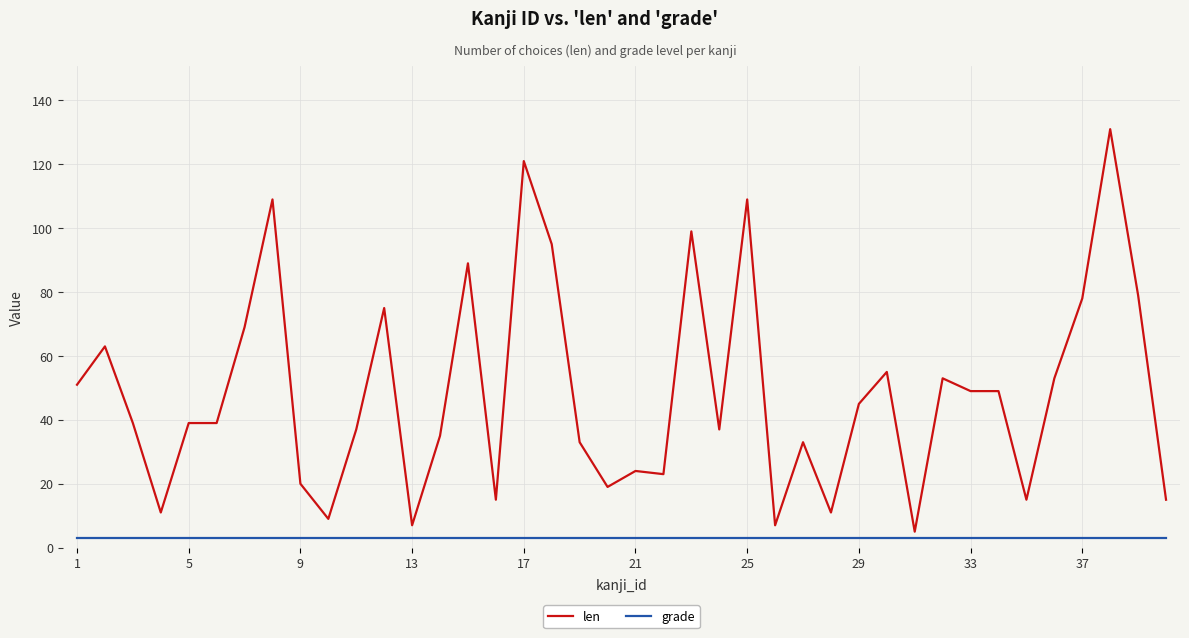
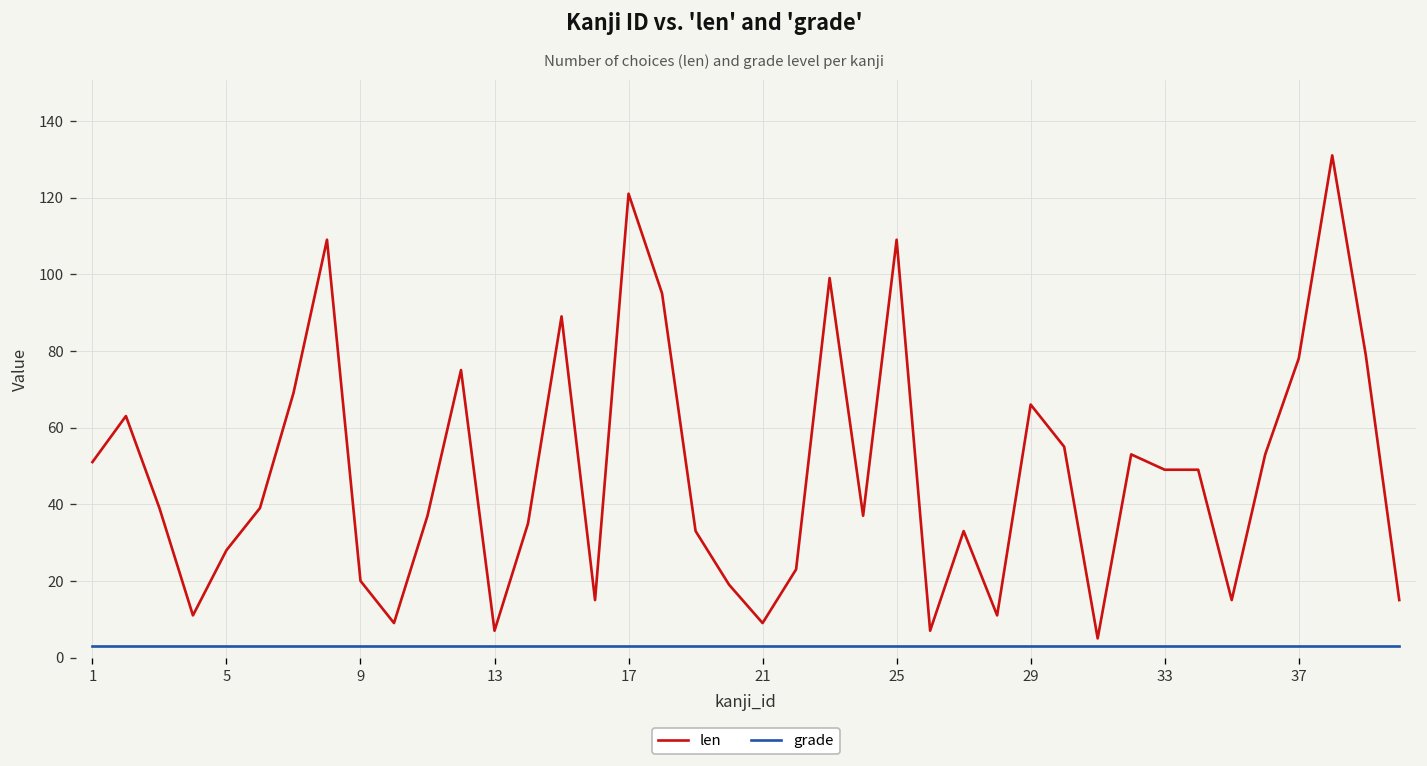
len, 5: 39 -> 28
len, 21: 24 -> 9
len, 29: 45 -> 66
